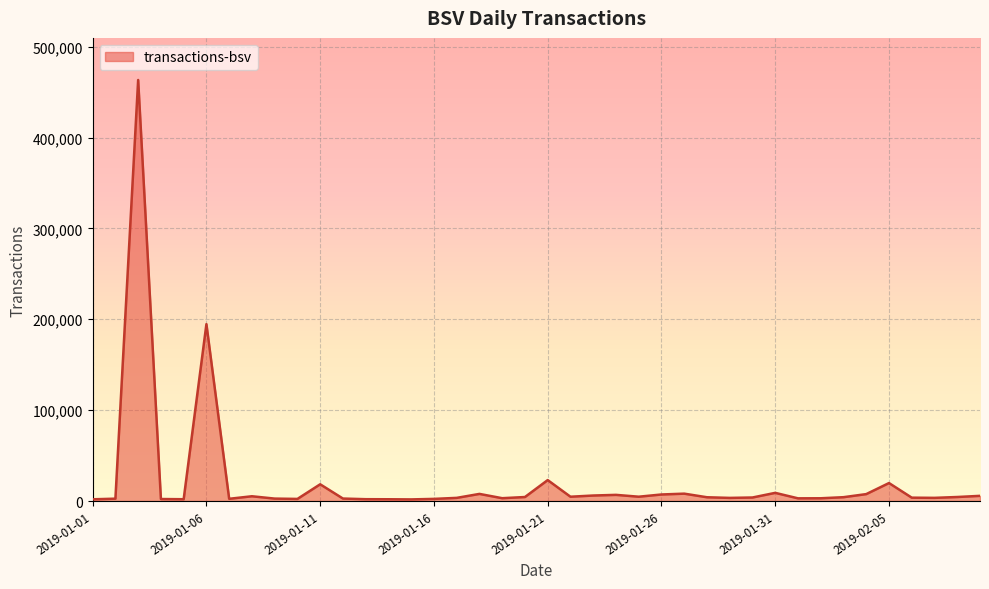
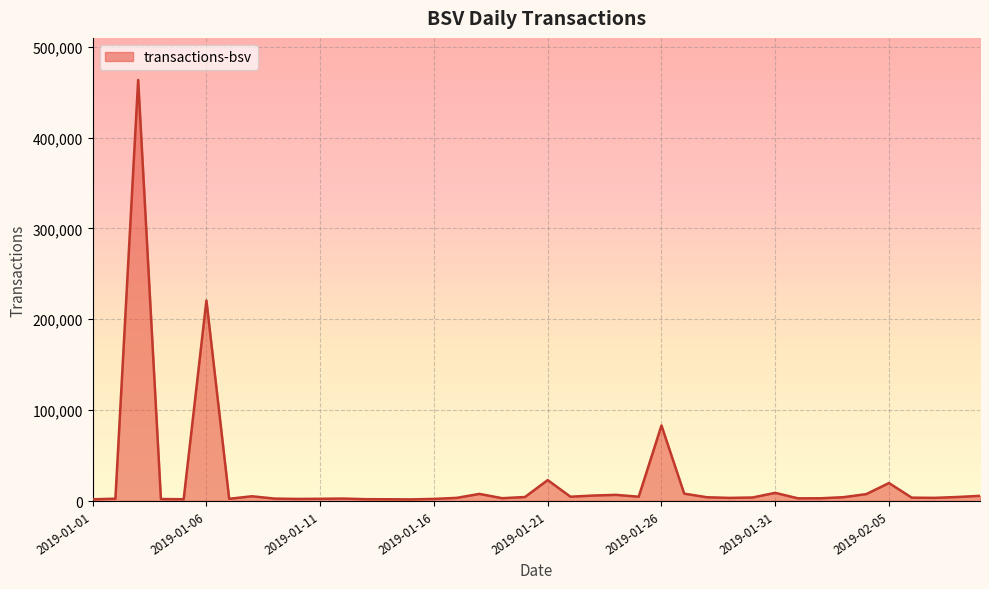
2019-01-06: 190,000 -> 220,000
2019-01-11: 20,000 -> 0
2019-01-26: 10,000 -> 80,000
